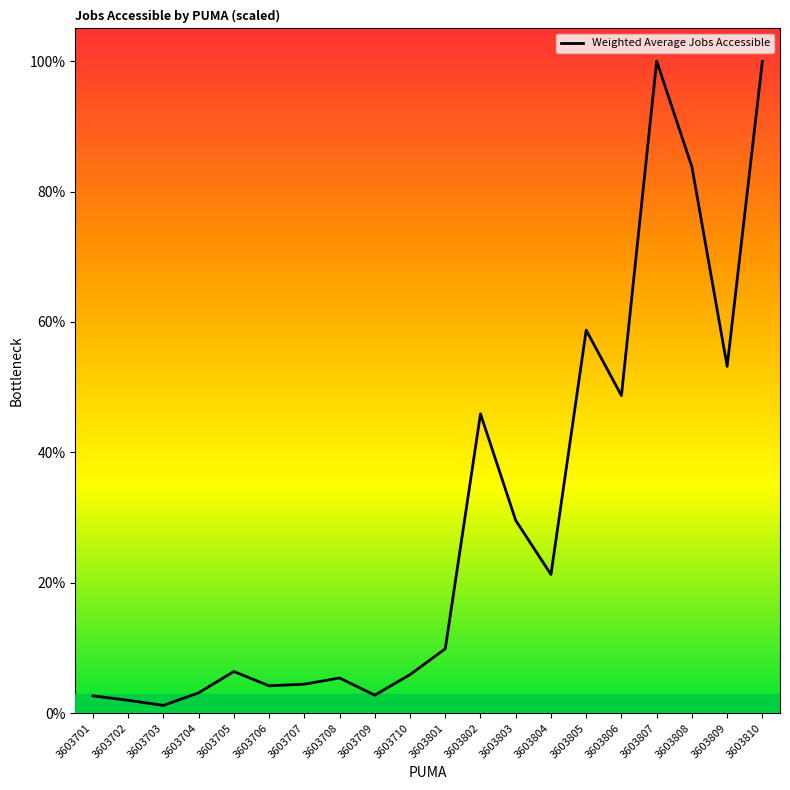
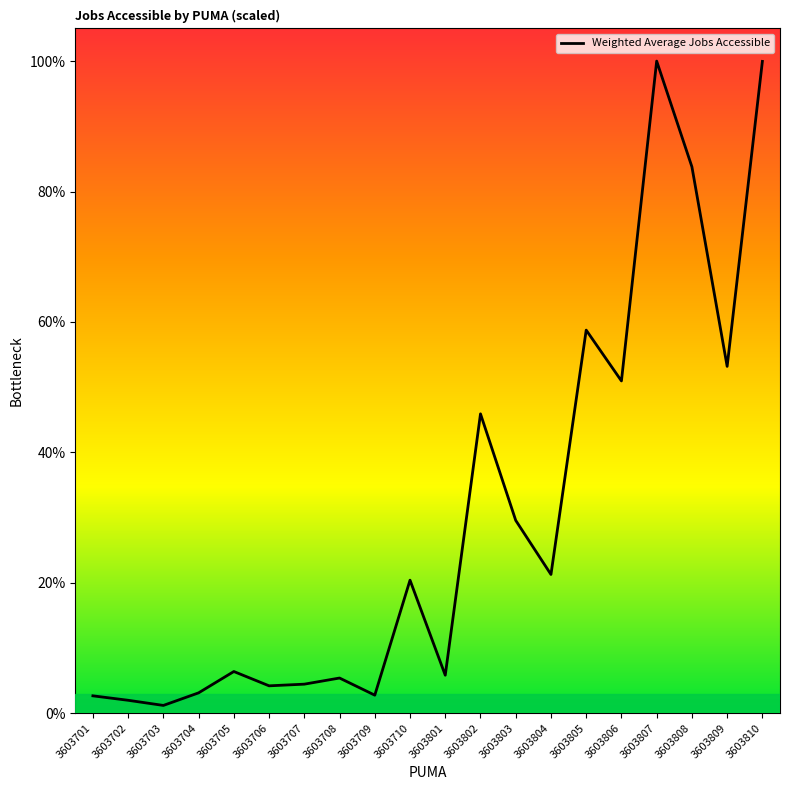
3603710: 6% -> 20%
3603801: 10% -> 6%
3603806: 49% -> 51%
